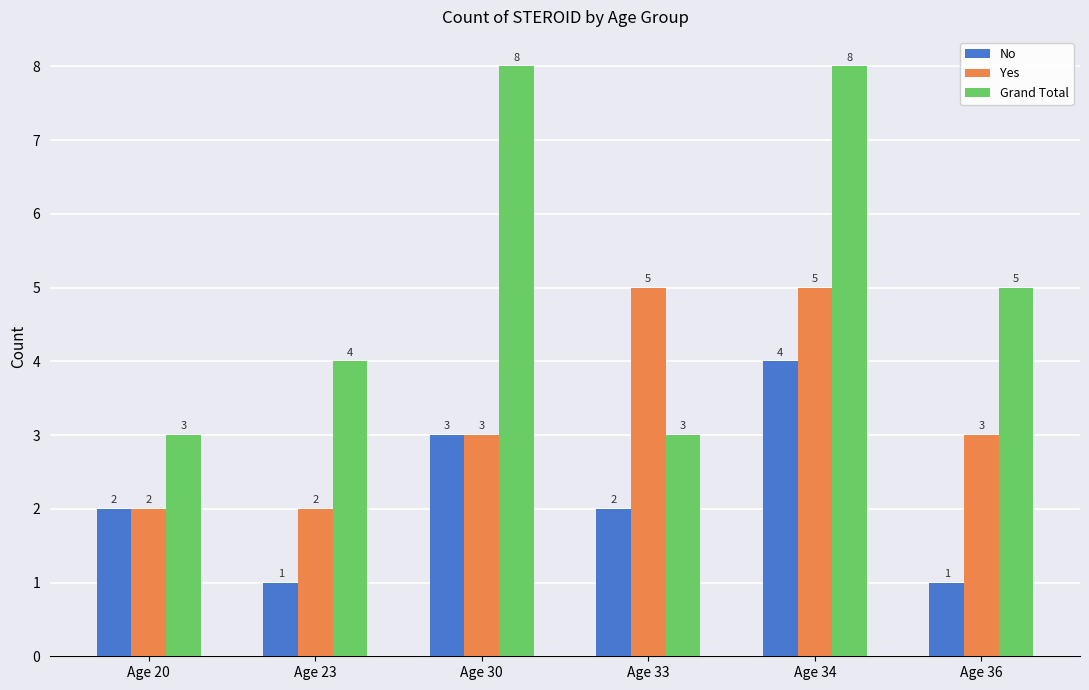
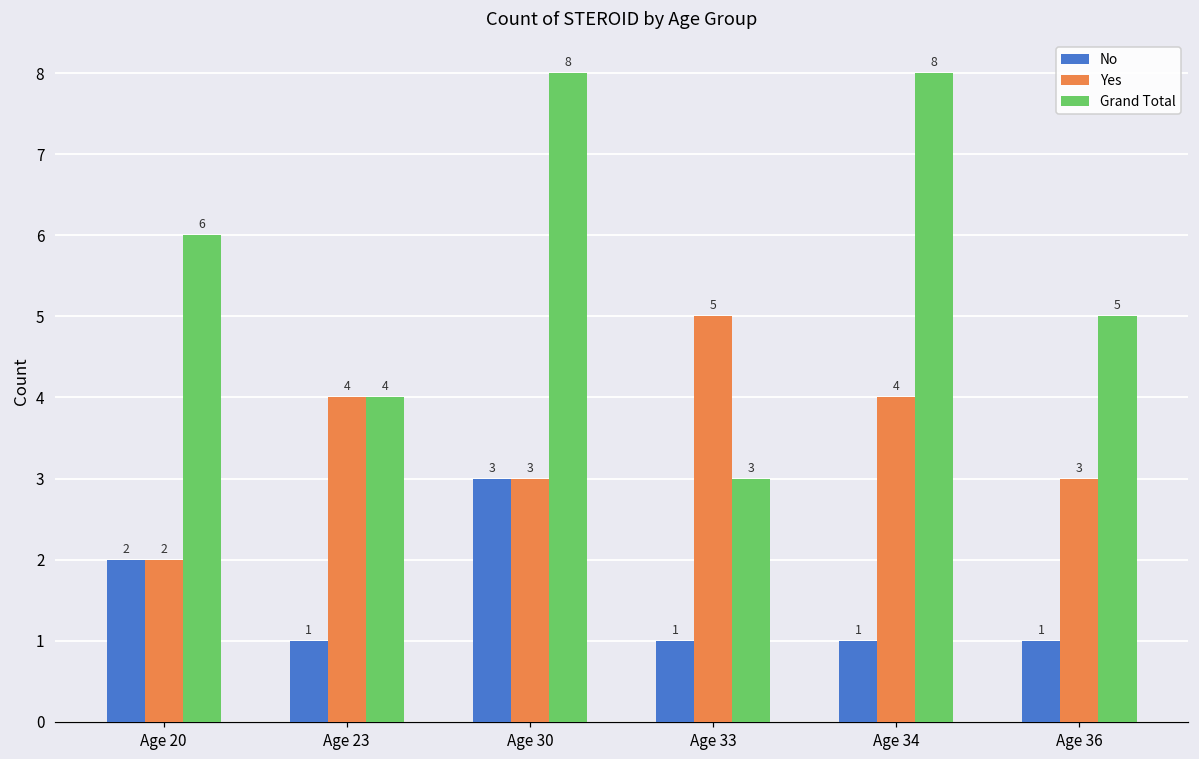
Grand Total, Age 20: 3 -> 6
Yes, Age 23: 2 -> 4
No, Age 33: 2 -> 1
No, Age 34: 4 -> 1
Yes, Age 34: 5 -> 4
